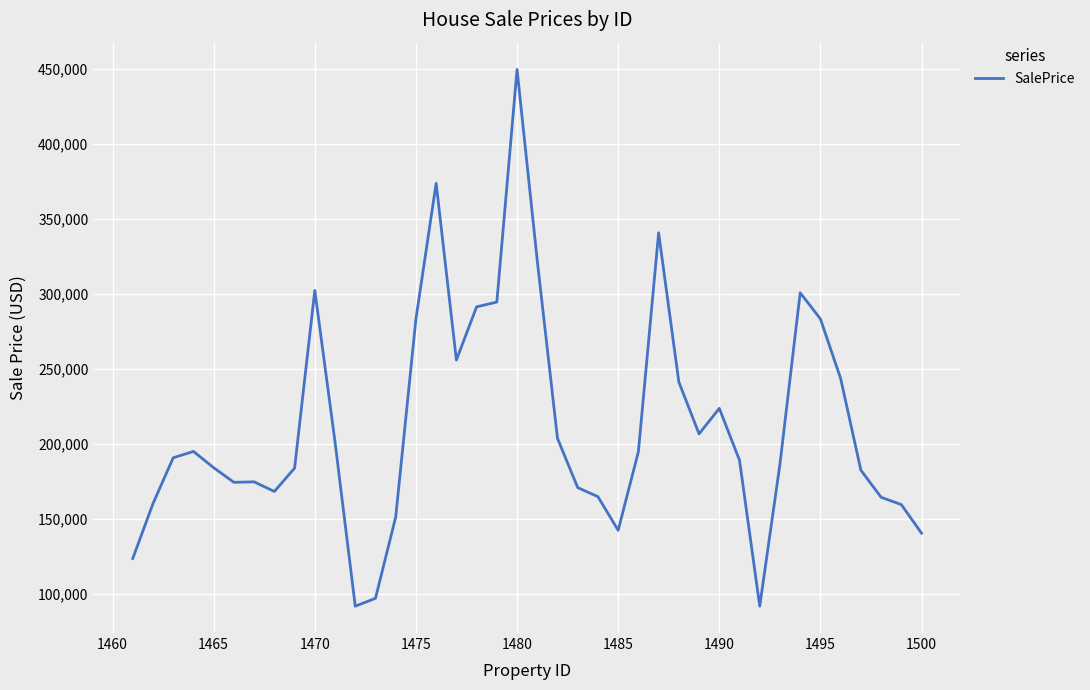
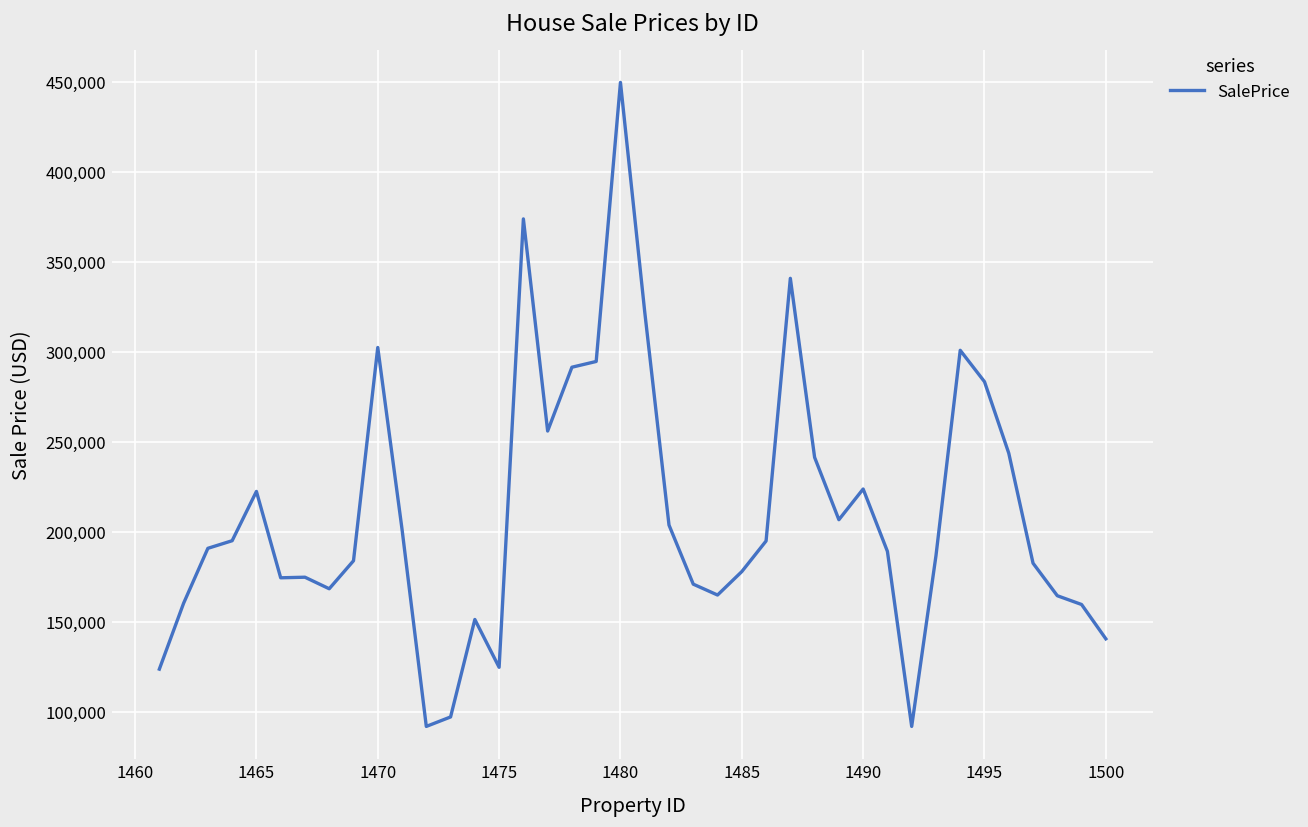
1465: 184,000 -> 222,000
1475: 283,000 -> 125,000
1485: 142,000 -> 178,000
